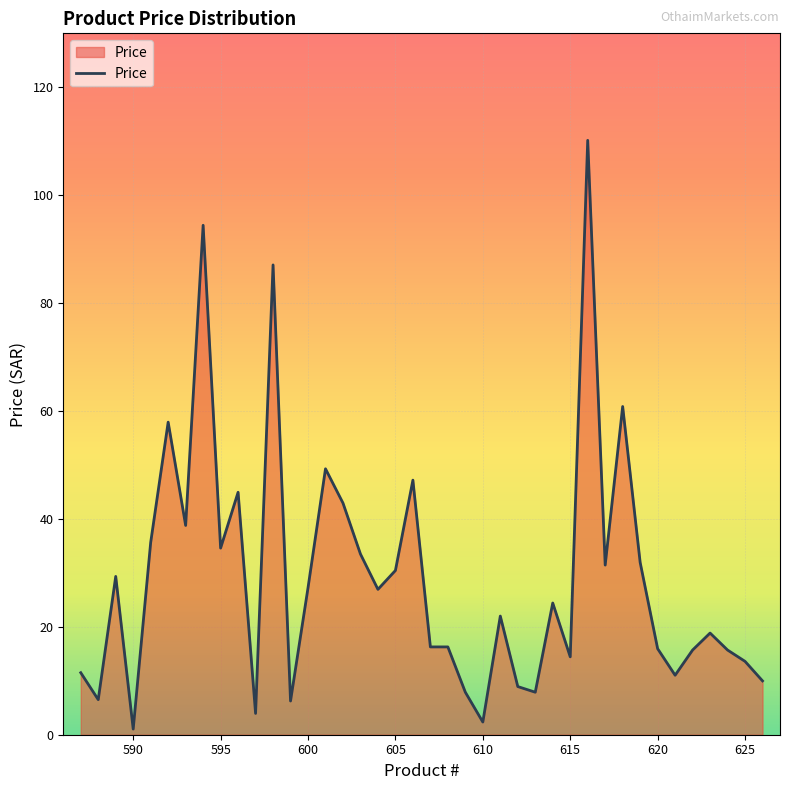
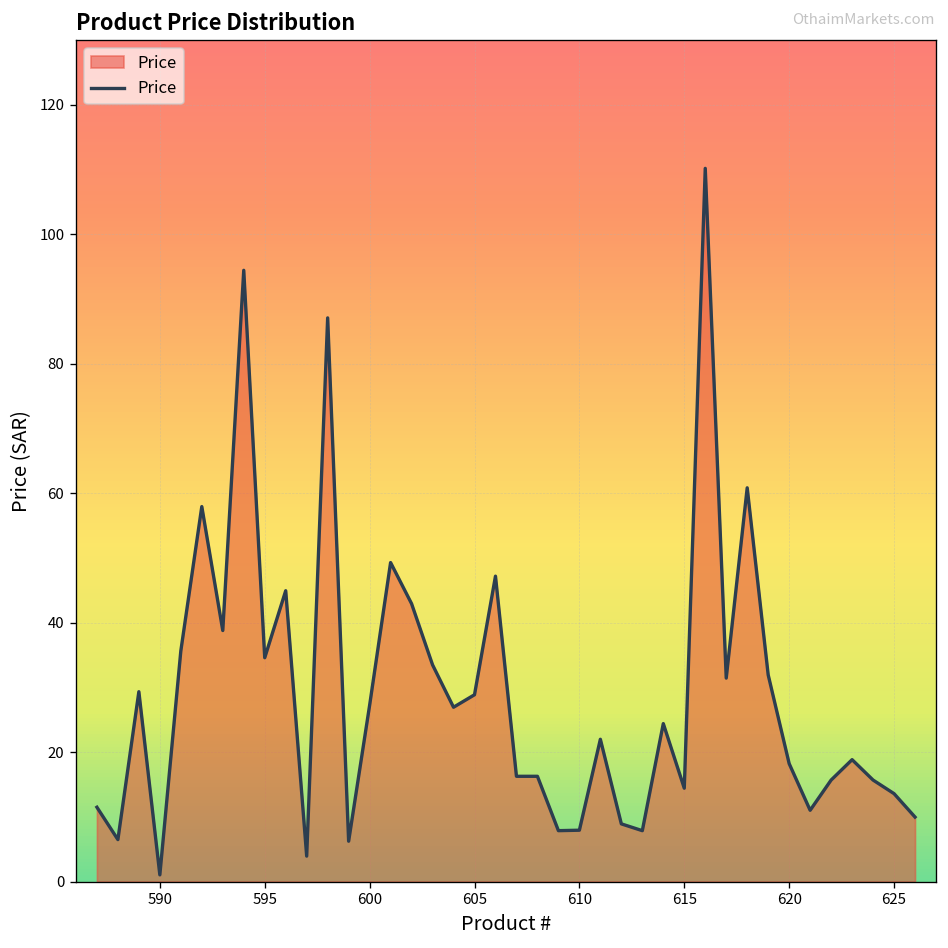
605: 30 -> 29
610: 2 -> 8
620: 16 -> 18
